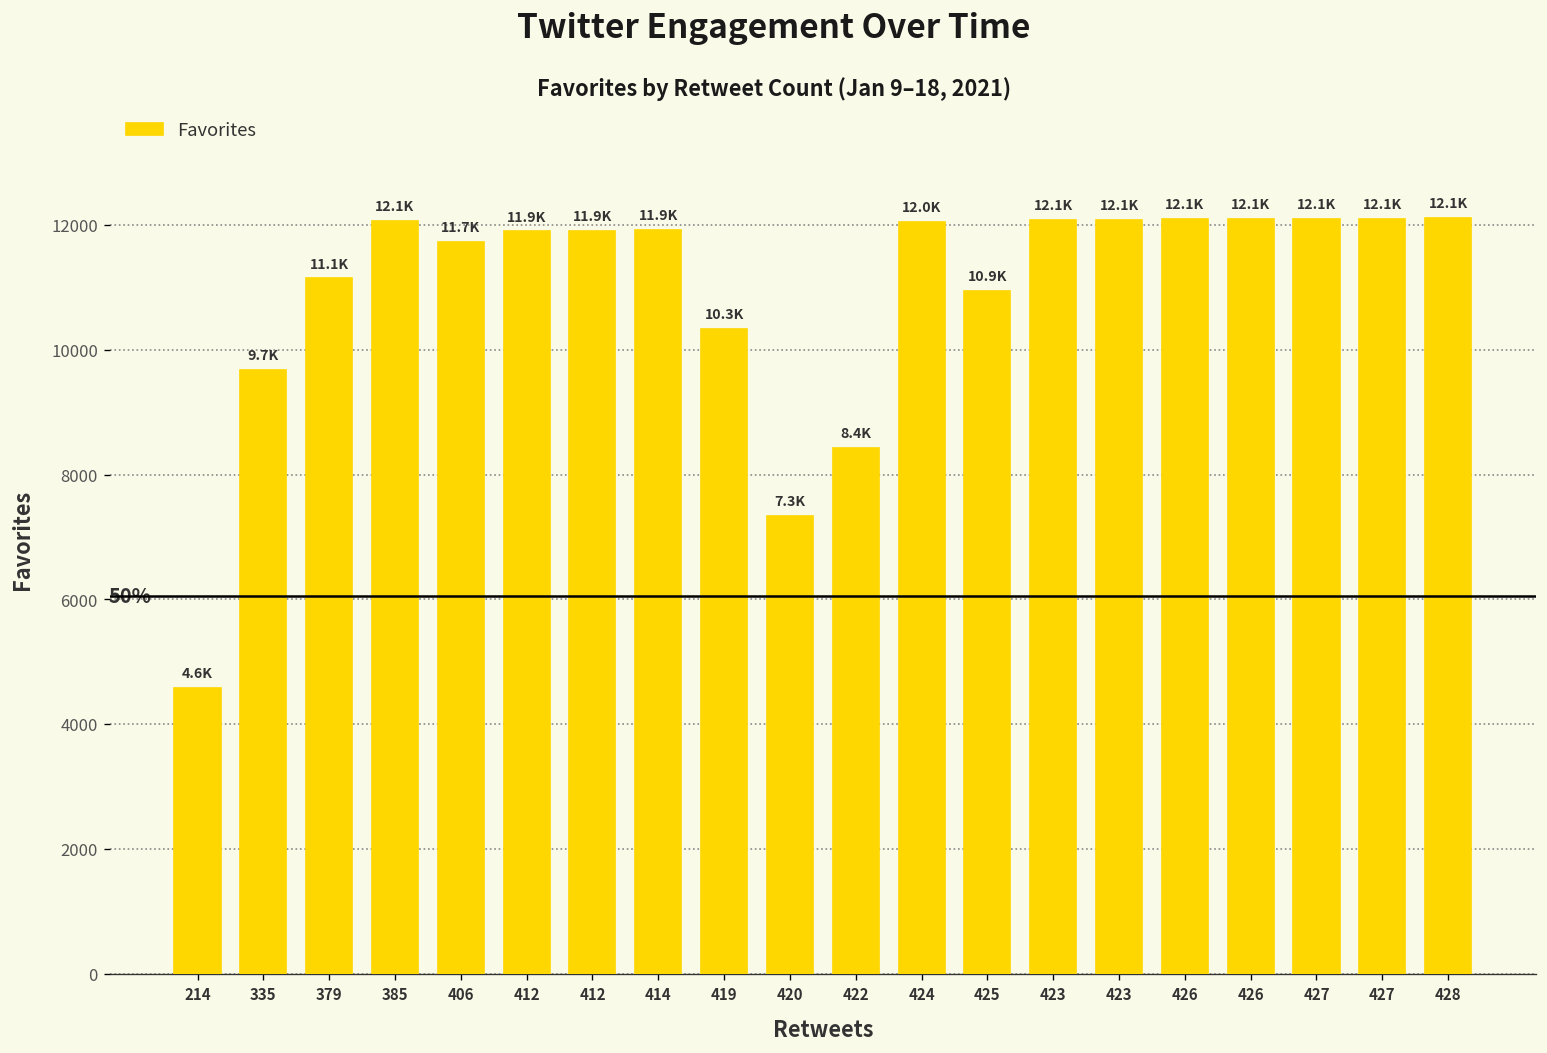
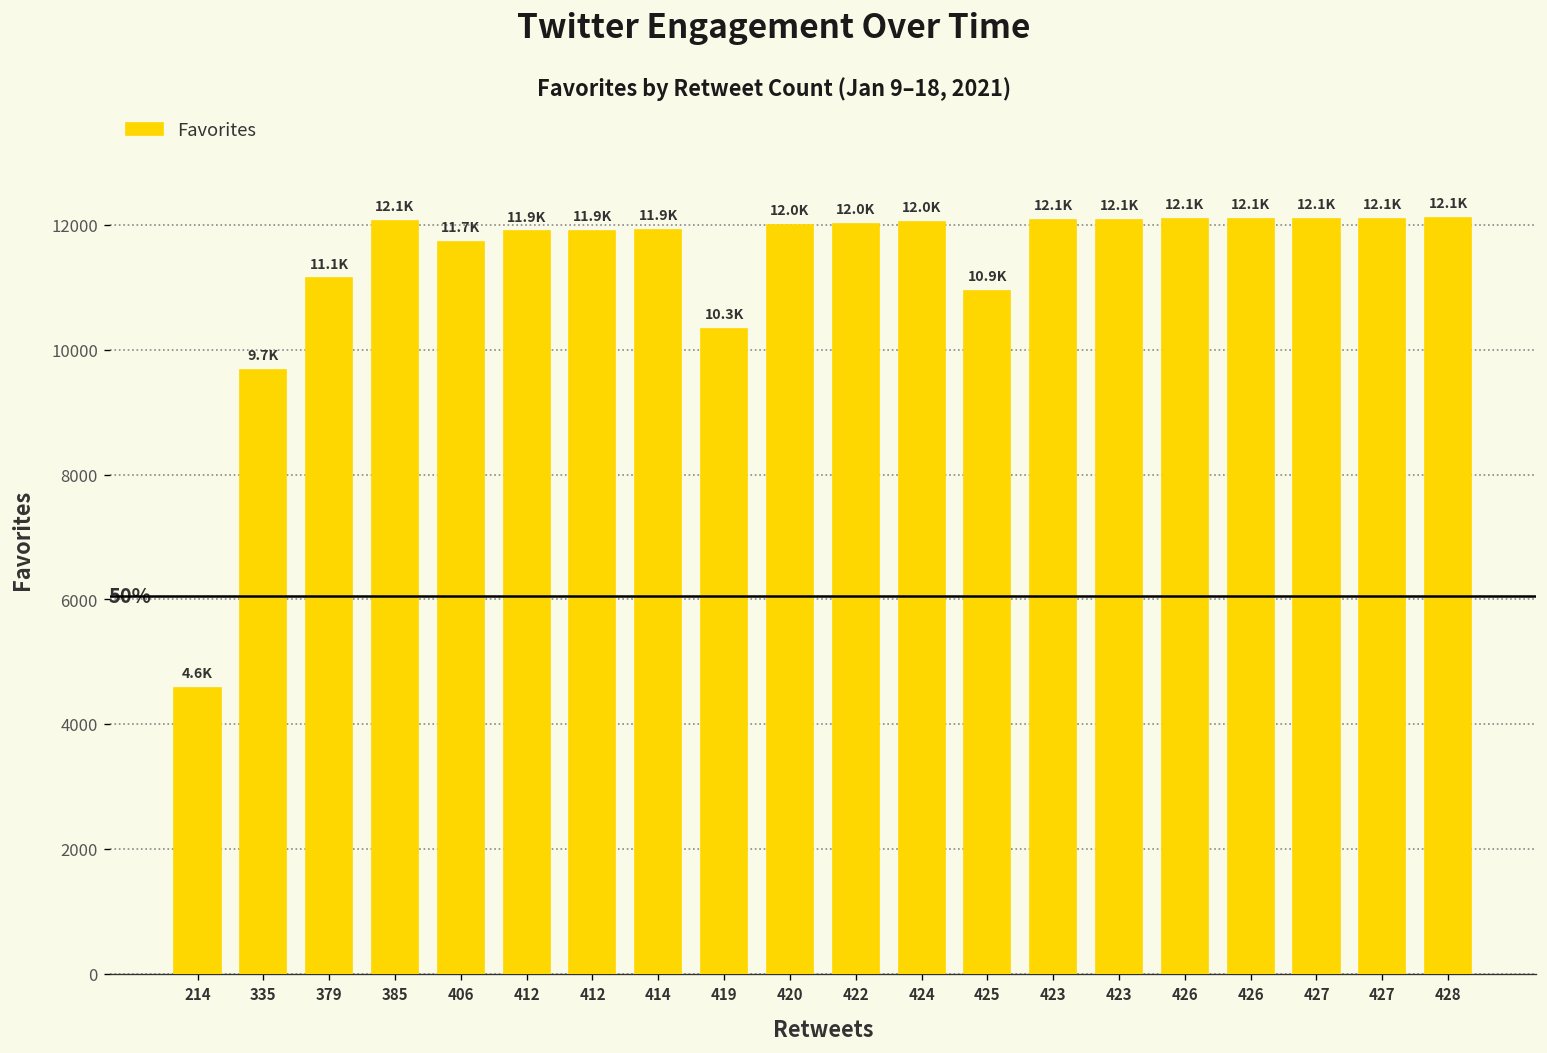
420: 7.3K -> 12.0K
422: 8.4K -> 12.0K
